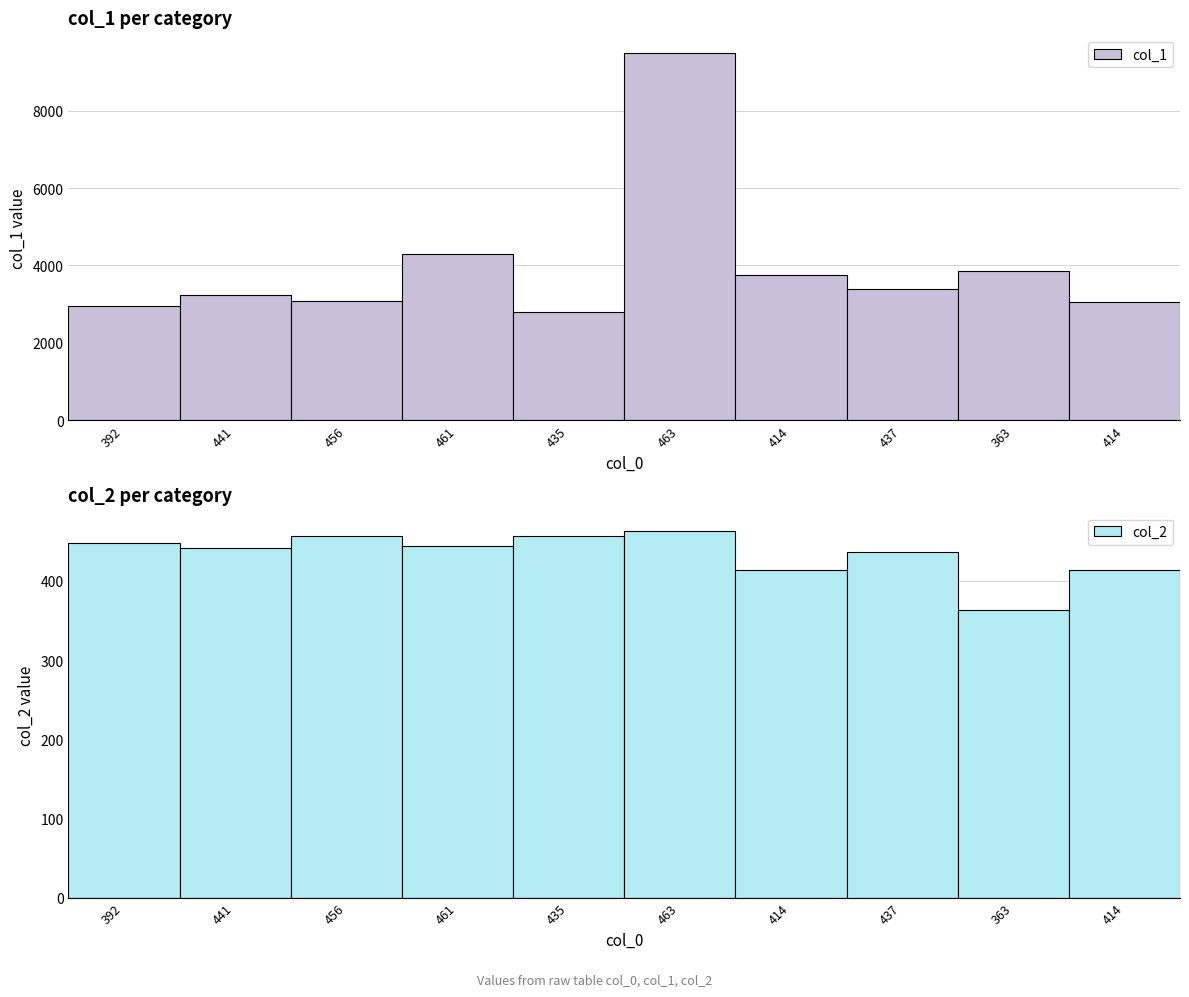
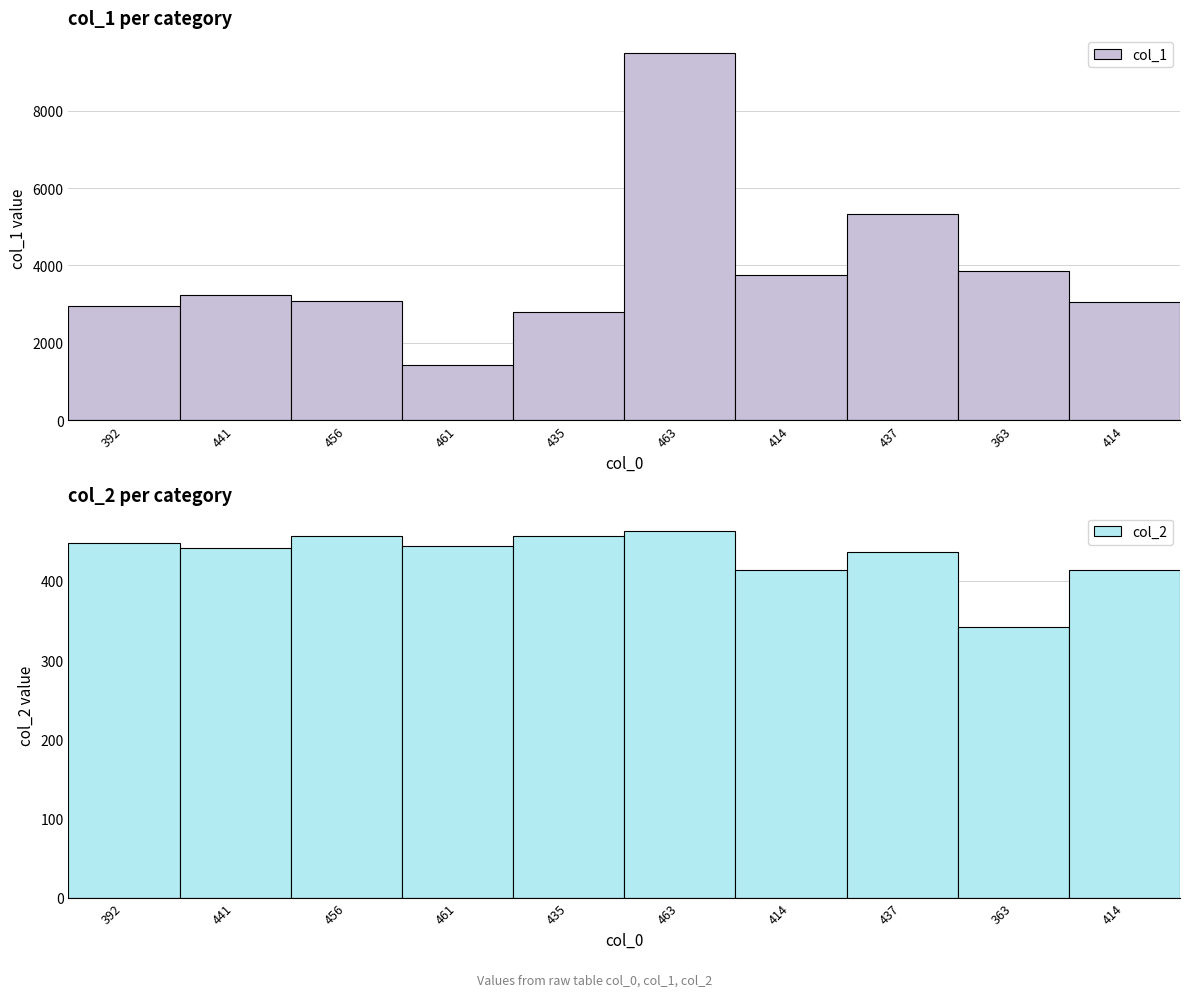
col_1 per category, 461: 4300 -> 1400
col_1 per category, 437: 3400 -> 5300
col_2 per category, 363: 360 -> 340
